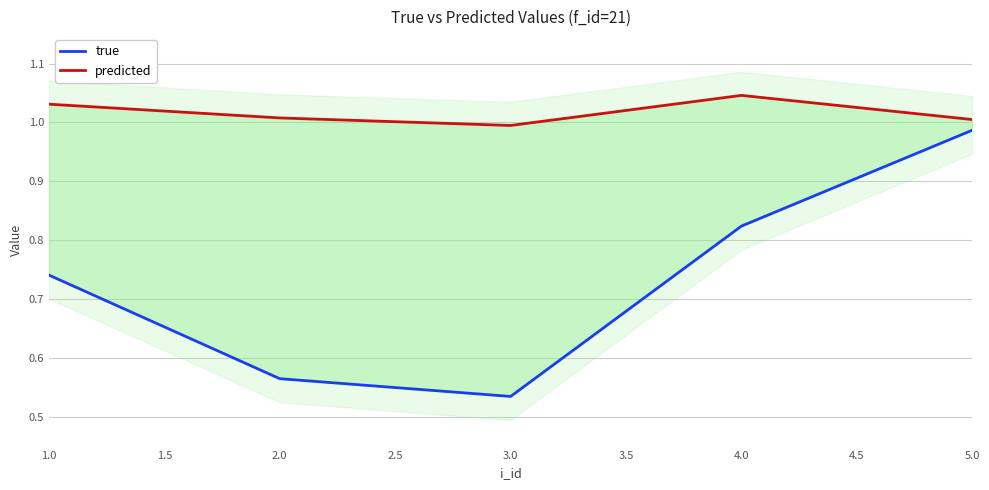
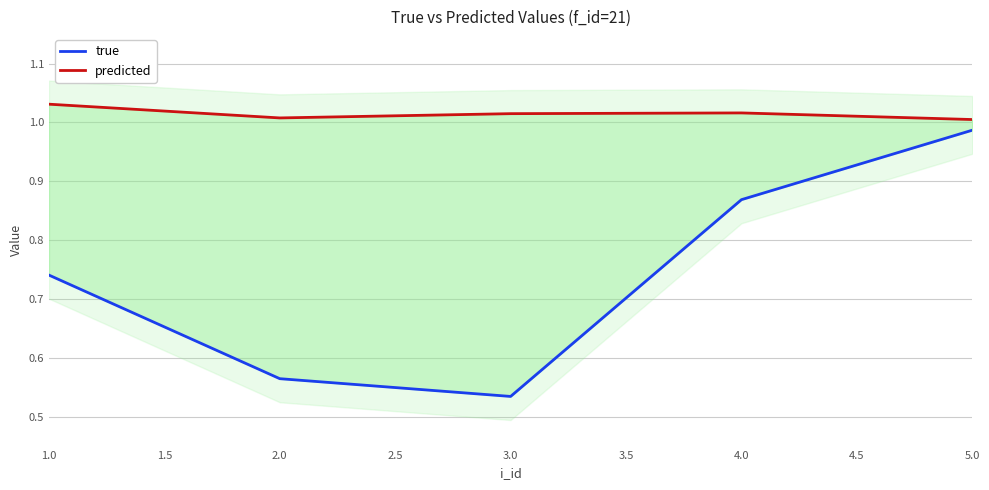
predicted, 3.0: 0.99 -> 1.01
true, 4.0: 0.82 -> 0.87
predicted, 4.0: 1.05 -> 1.02
